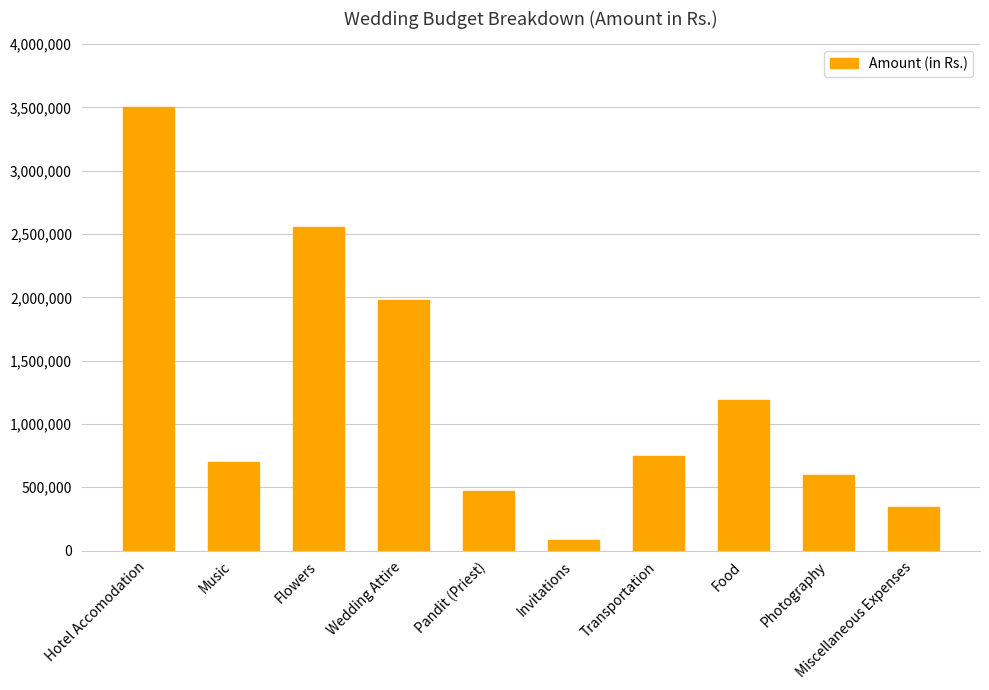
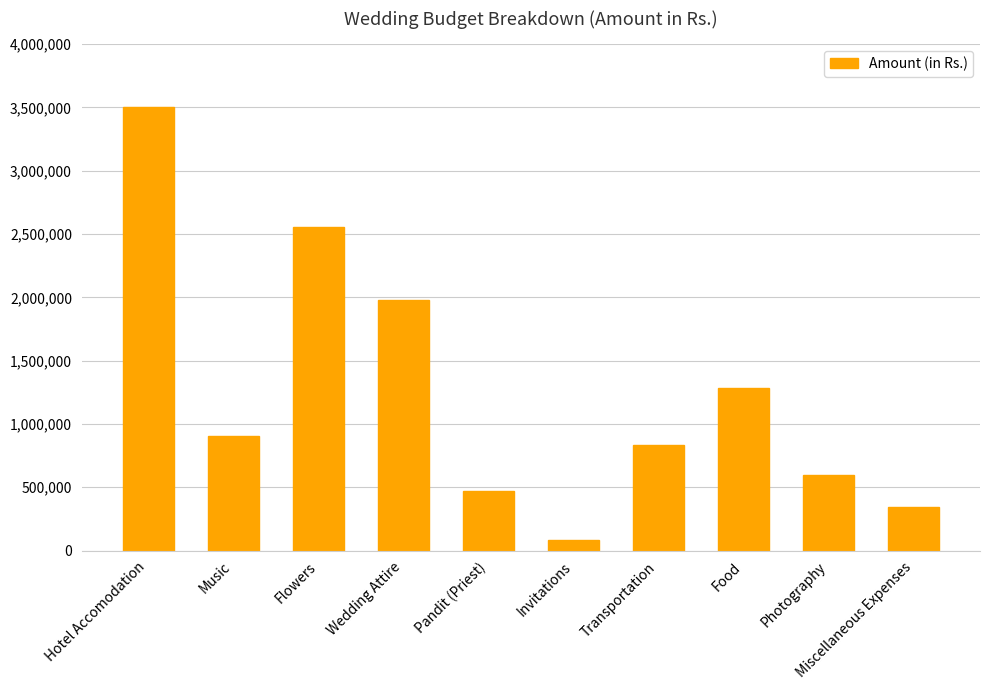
Music: 700,000 -> 900,000
Transportation: 750,000 -> 830,000
Food: 1,190,000 -> 1,280,000
